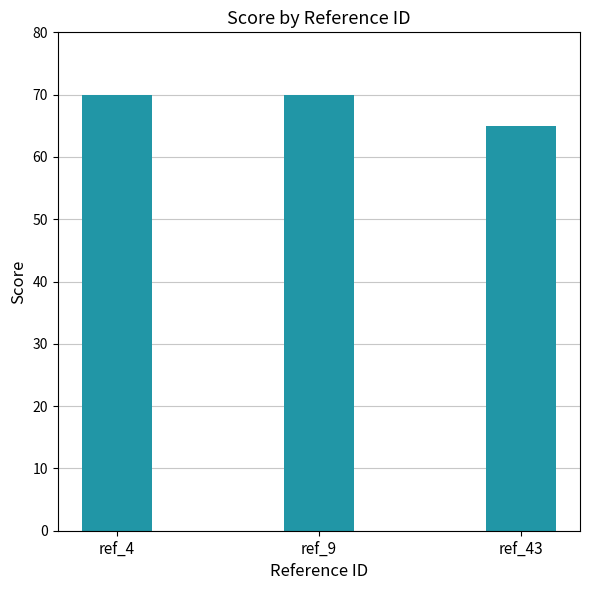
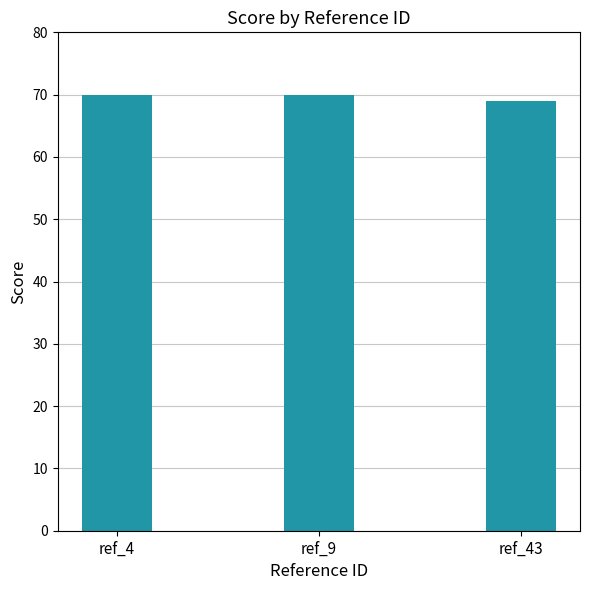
ref_43: 65 -> 69
